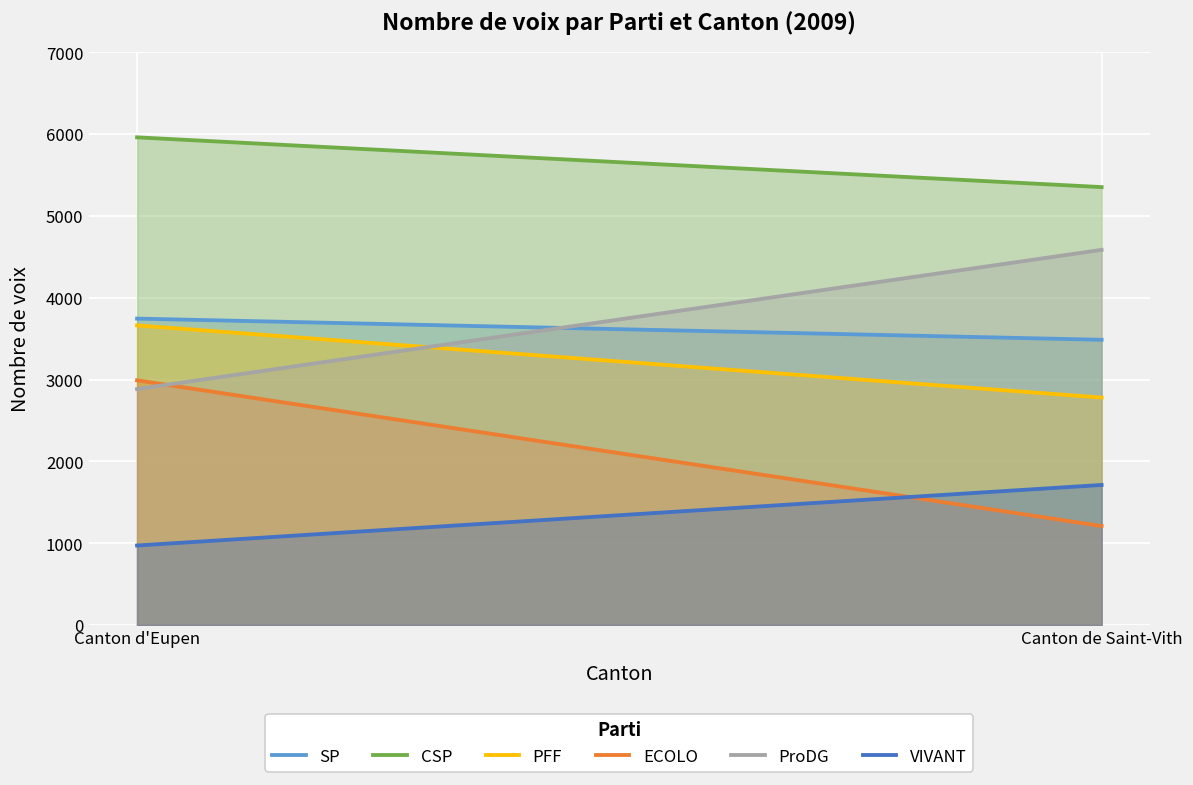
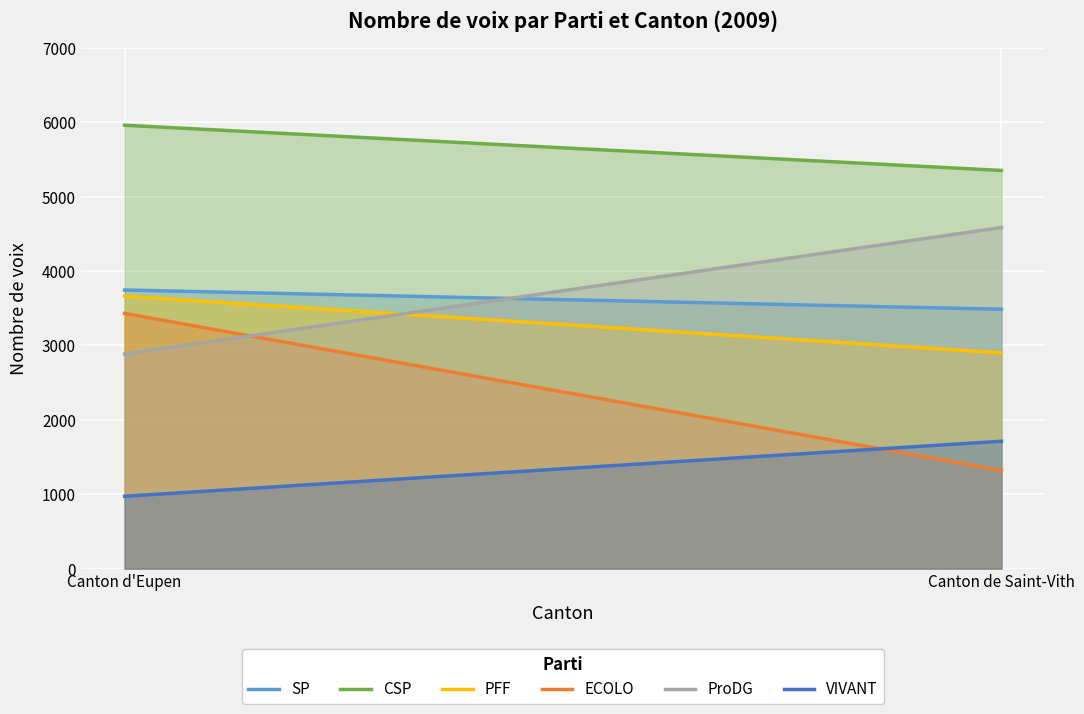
ECOLO, Canton d'Eupen: 3000 -> 3400
PFF, Canton de Saint-Vith: 2800 -> 2900
ECOLO, Canton de Saint-Vith: 1200 -> 1300
